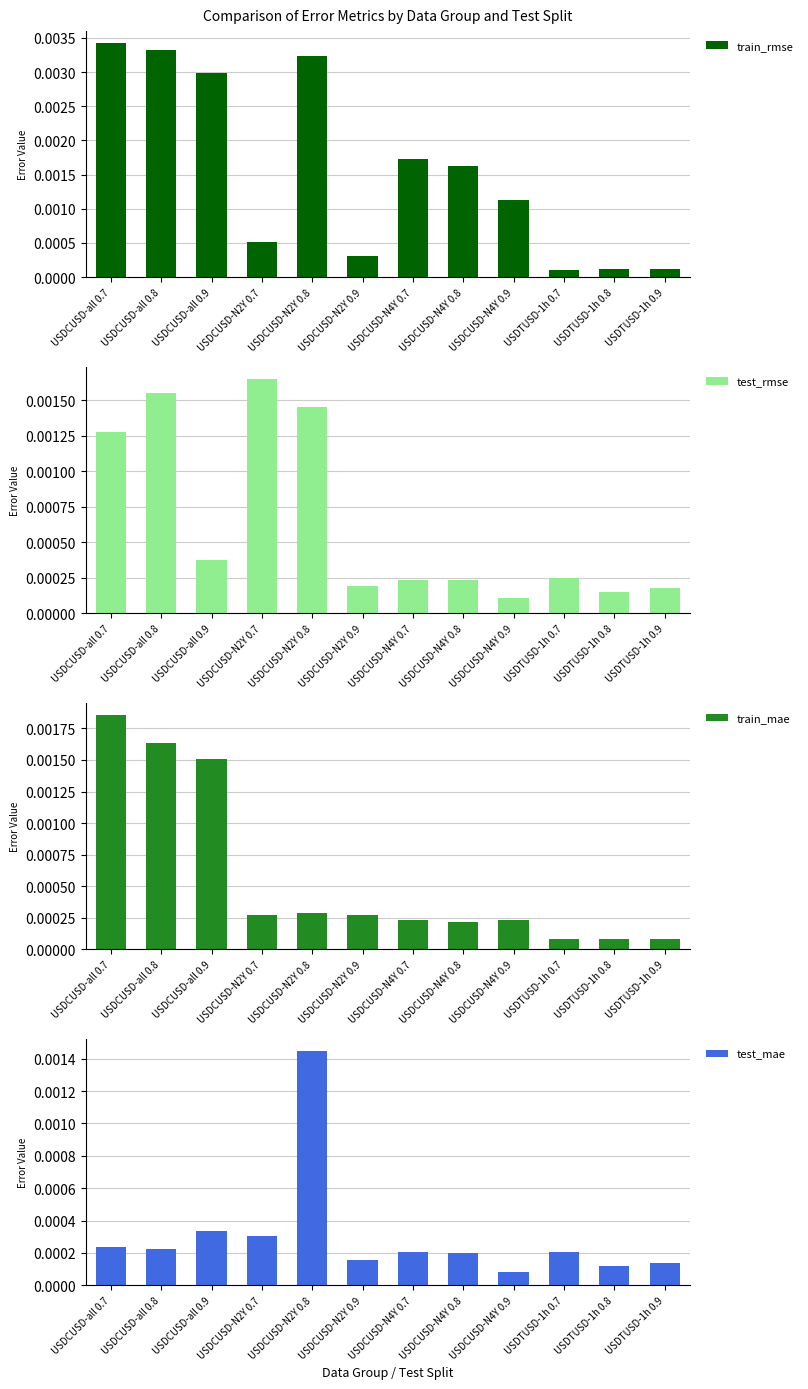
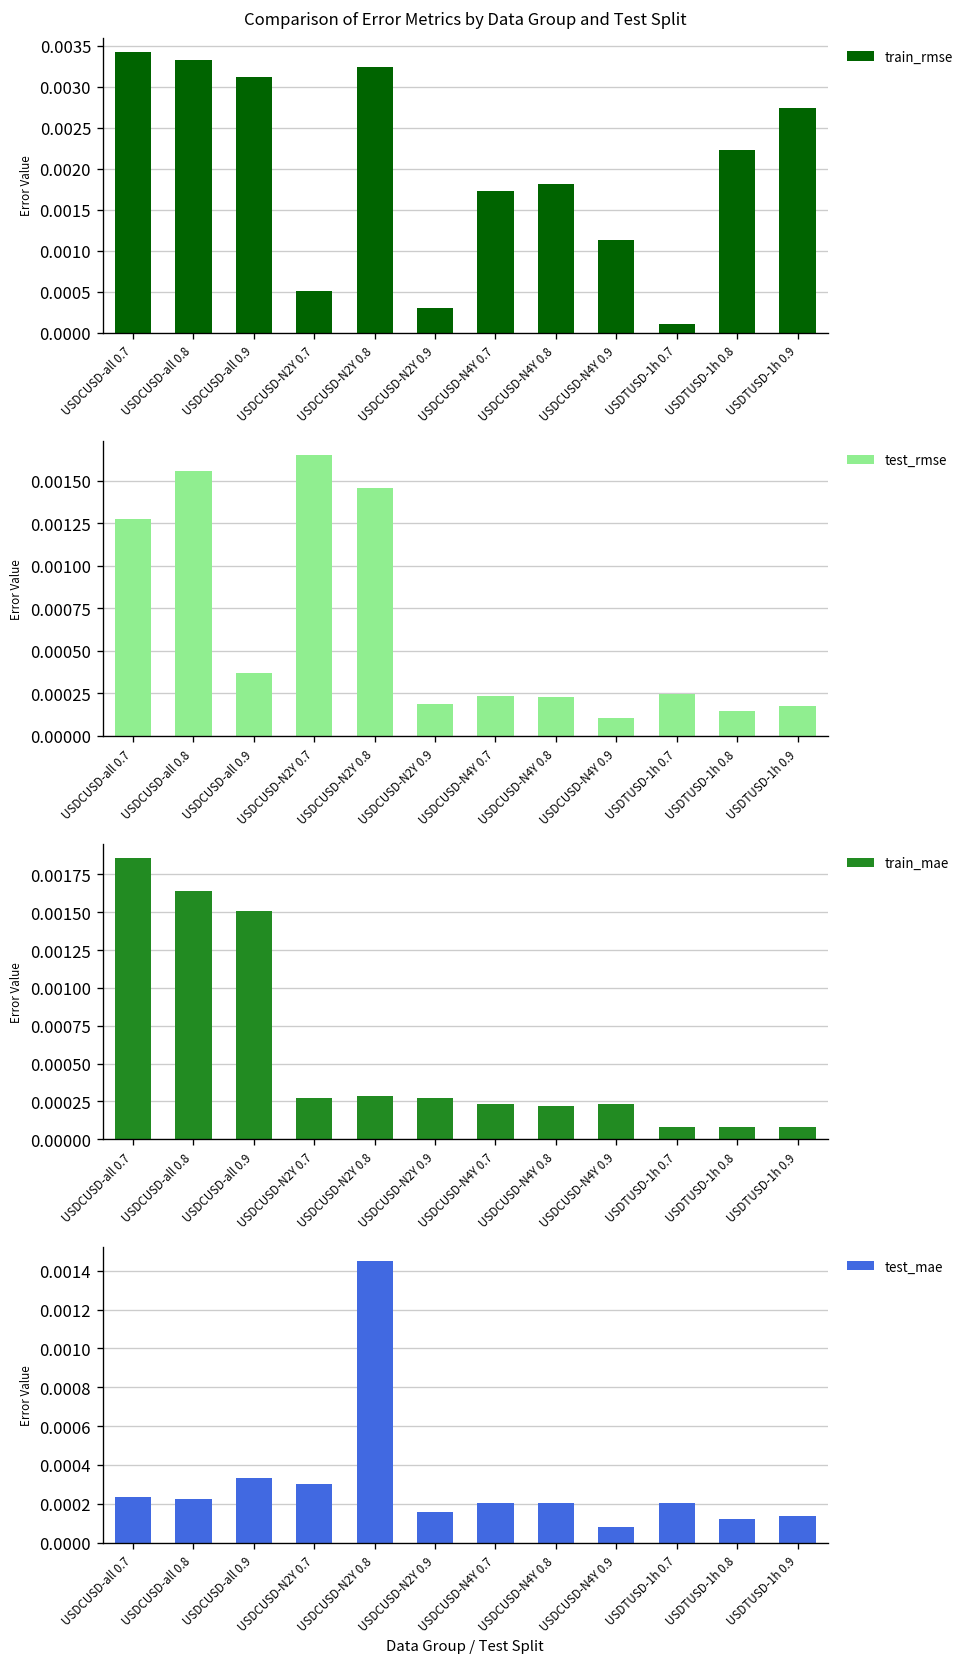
Comparison of Error Metrics by Data Group and Test Split, USDCUSD-all 0.9: 0.0030 -> 0.0031
Comparison of Error Metrics by Data Group and Test Split, USDCUSD-N4Y 0.8: 0.0016 -> 0.0018
Comparison of Error Metrics by Data Group and Test Split, USDTUSD-1h 0.8: 0.0001 -> 0.0022
Comparison of Error Metrics by Data Group and Test Split, USDTUSD-1h 0.9: 0.0001 -> 0.0027
